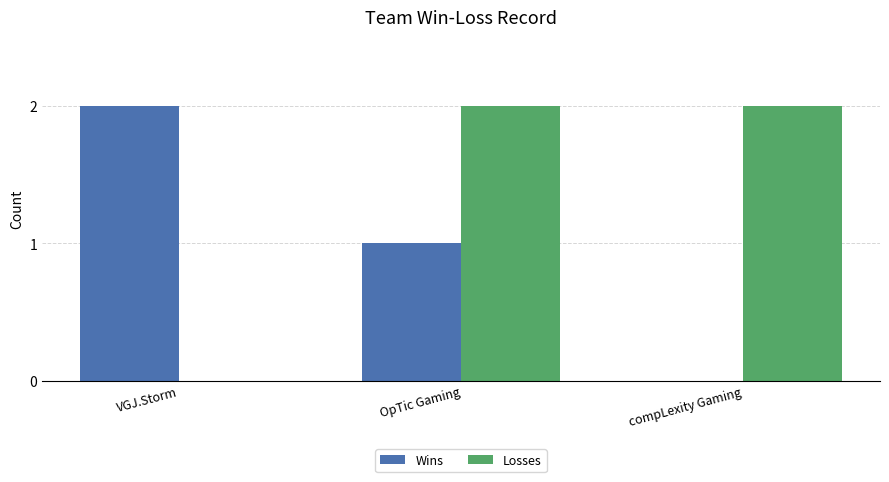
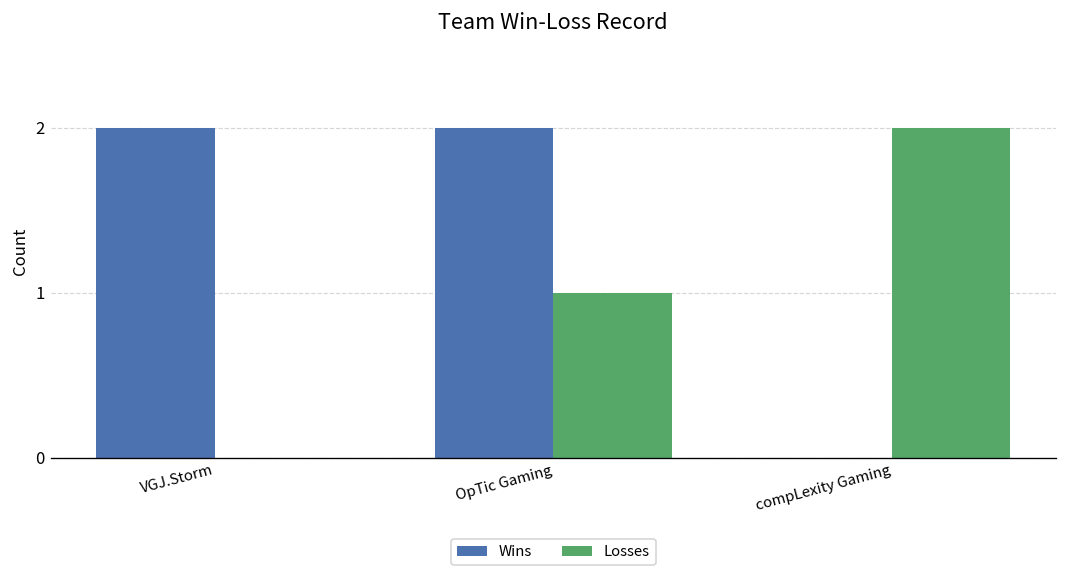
Wins, OpTic Gaming: 1 -> 2
Losses, OpTic Gaming: 2 -> 1
